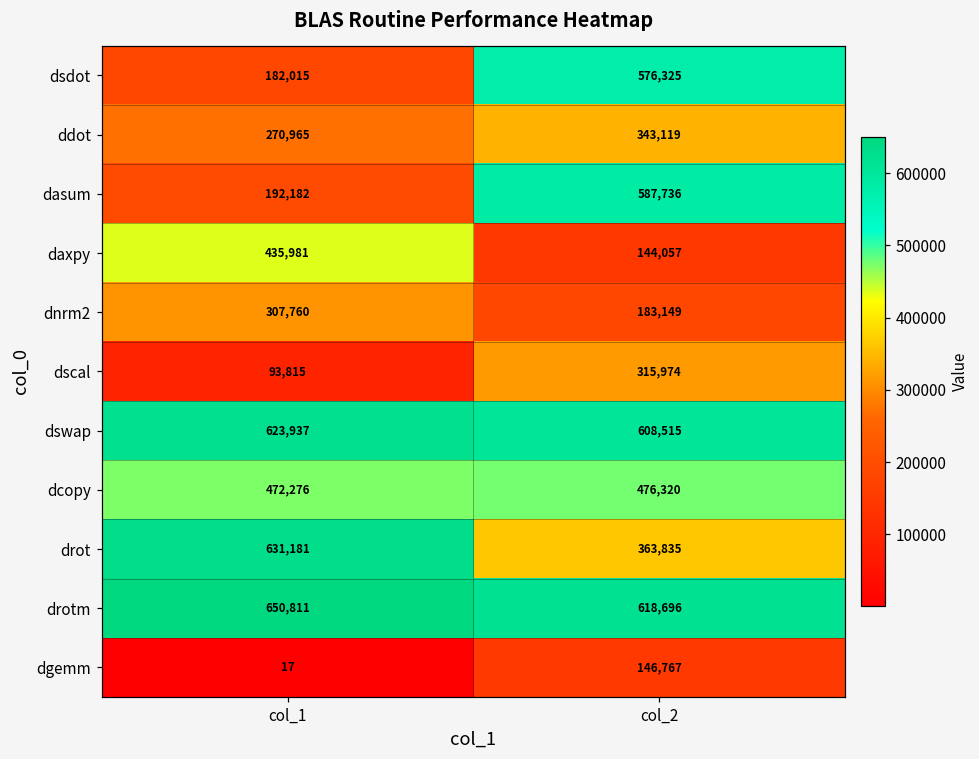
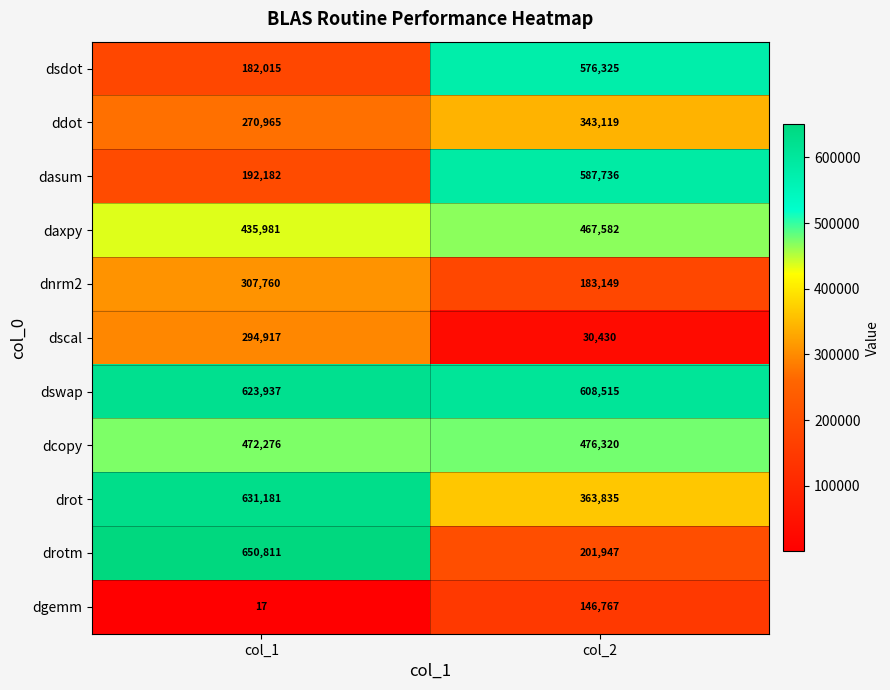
daxpy, col_2: 144,057 -> 467,582
dscal, col_1: 93,815 -> 294,917
dscal, col_2: 315,974 -> 30,430
drotm, col_2: 618,696 -> 201,947
